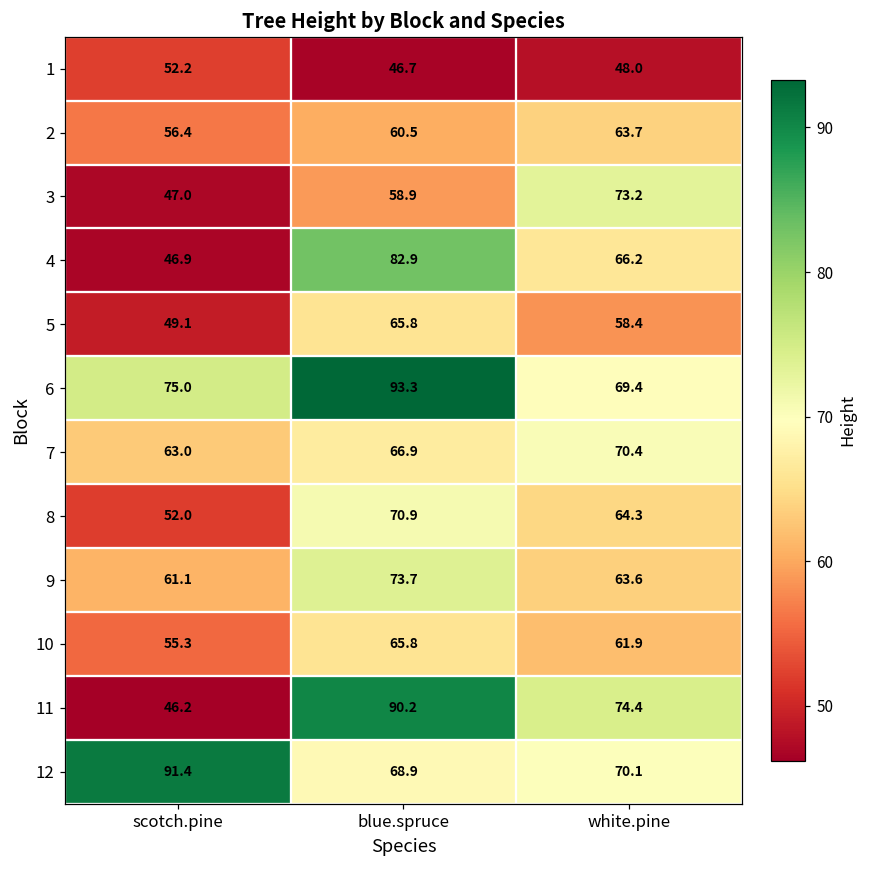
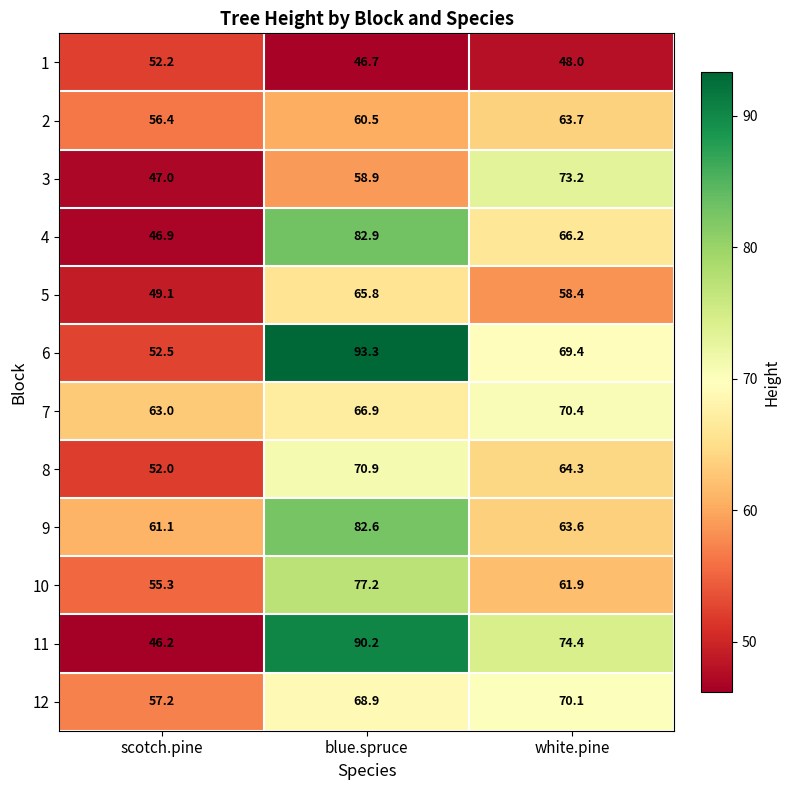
6, scotch.pine: 75.0 -> 52.5
9, blue.spruce: 73.7 -> 82.6
10, blue.spruce: 65.8 -> 77.2
12, scotch.pine: 91.4 -> 57.2
